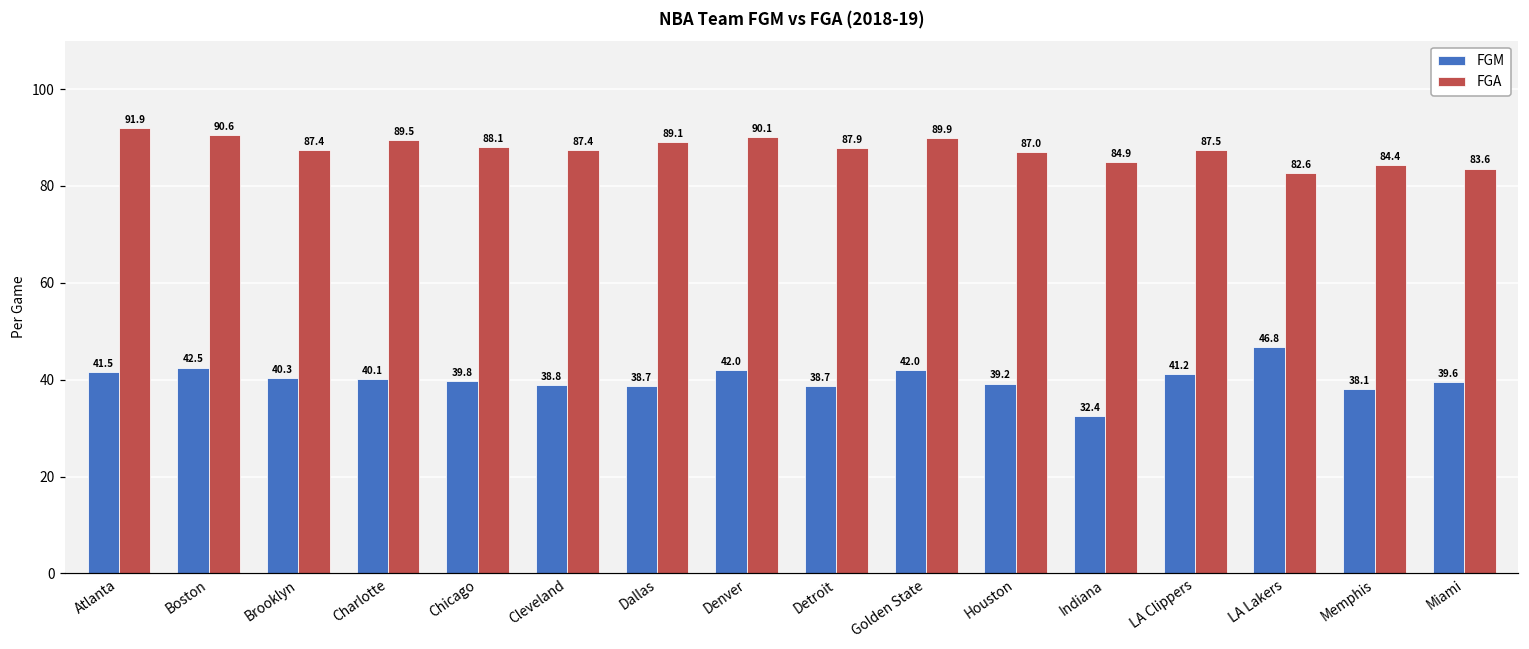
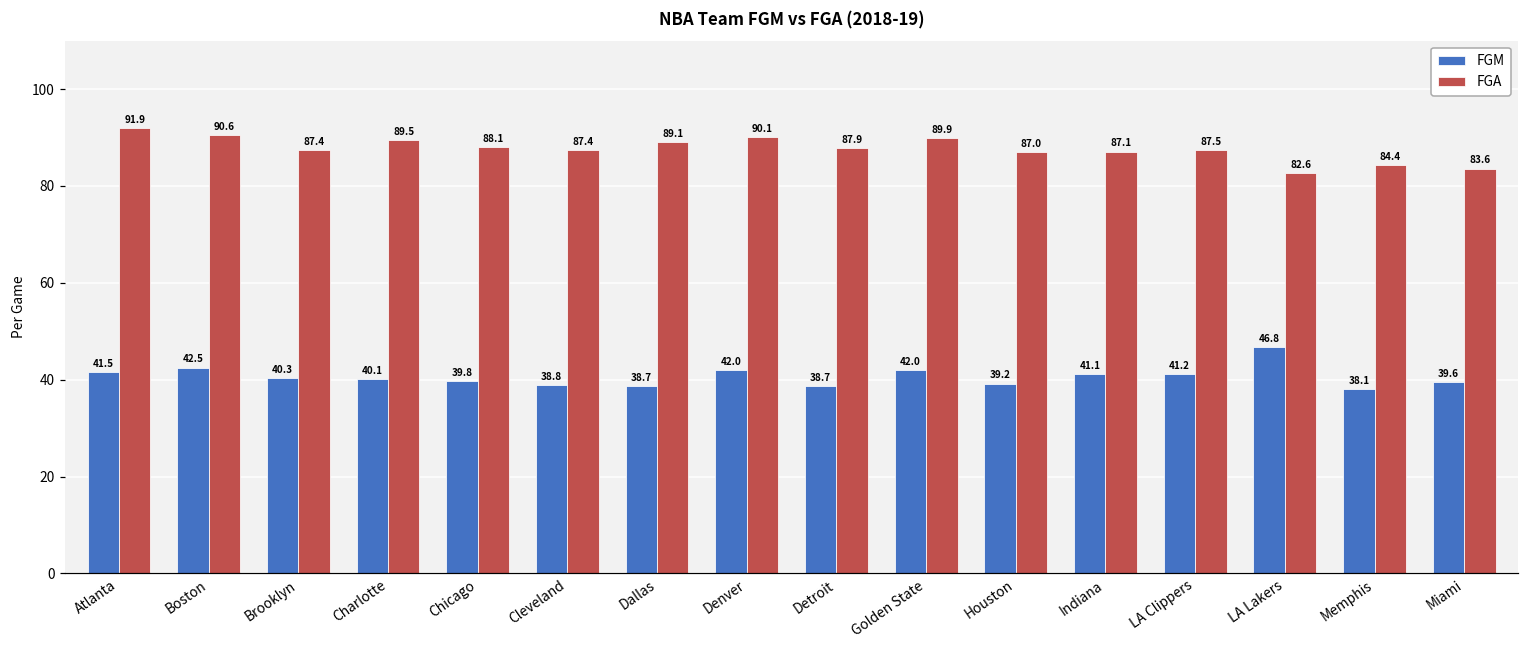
FGM, Indiana: 32.4 -> 41.1
FGA, Indiana: 84.9 -> 87.1
